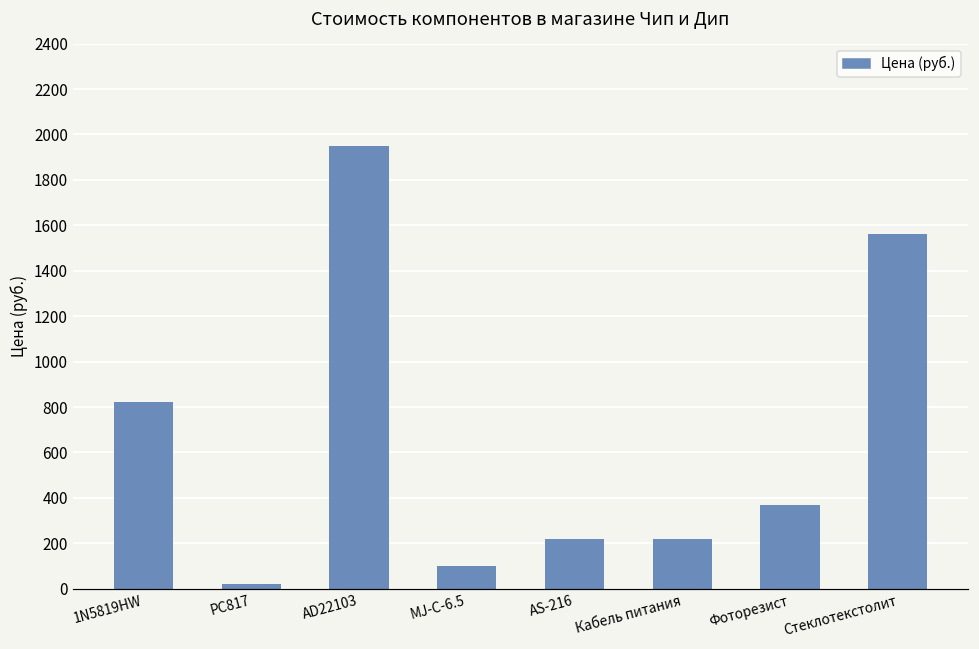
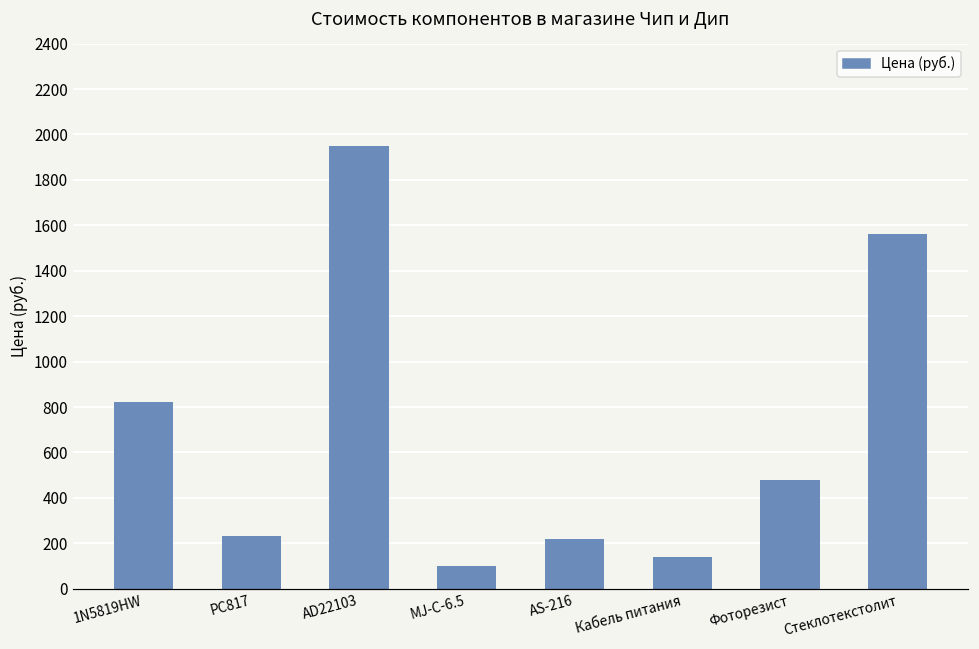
PC817: 20 -> 230
Кабель питания: 220 -> 140
Фоторезист: 370 -> 480
